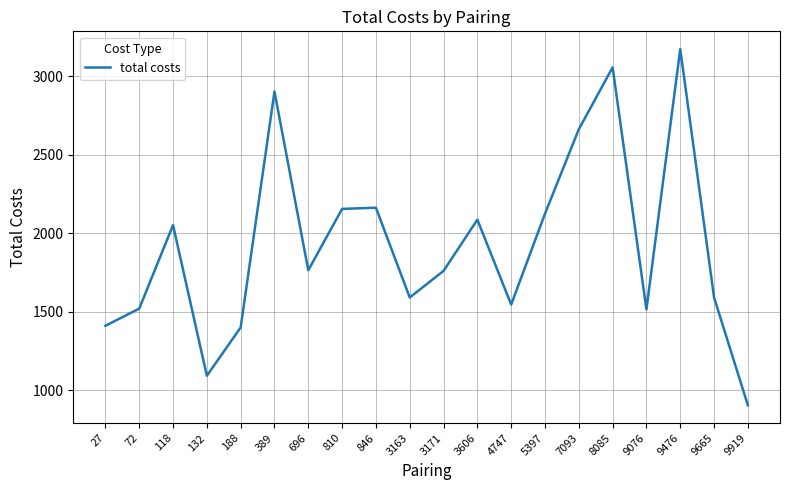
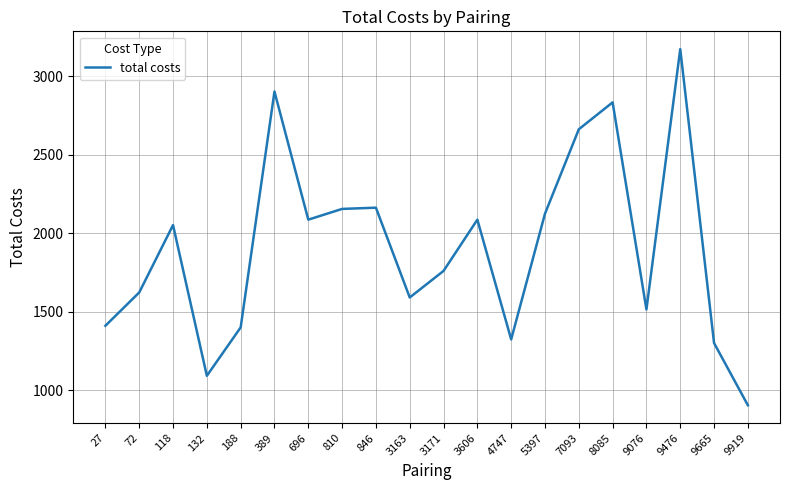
72: 1520 -> 1620
696: 1760 -> 2090
4747: 1550 -> 1320
8085: 3060 -> 2830
9665: 1590 -> 1300
